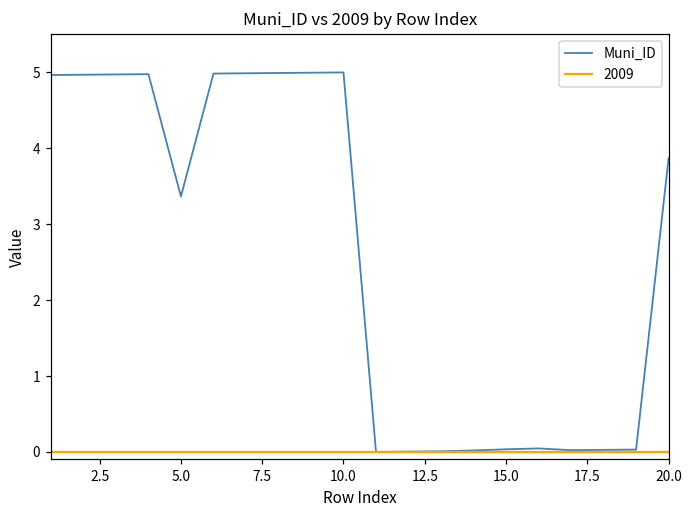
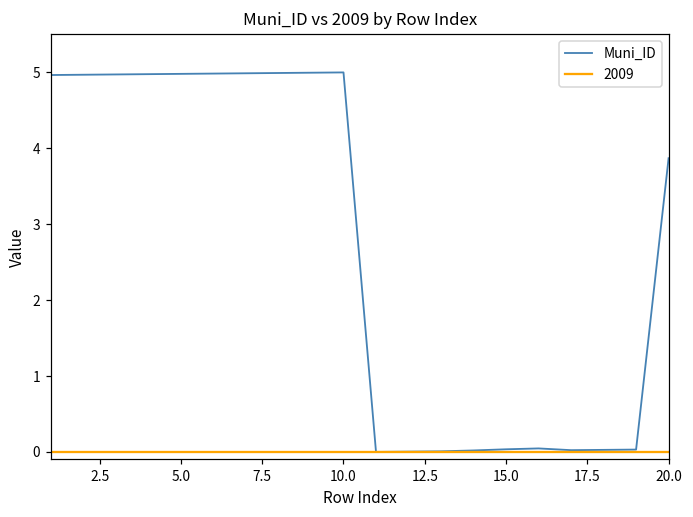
Muni_ID, 5.0: 3.4 -> 5.0
